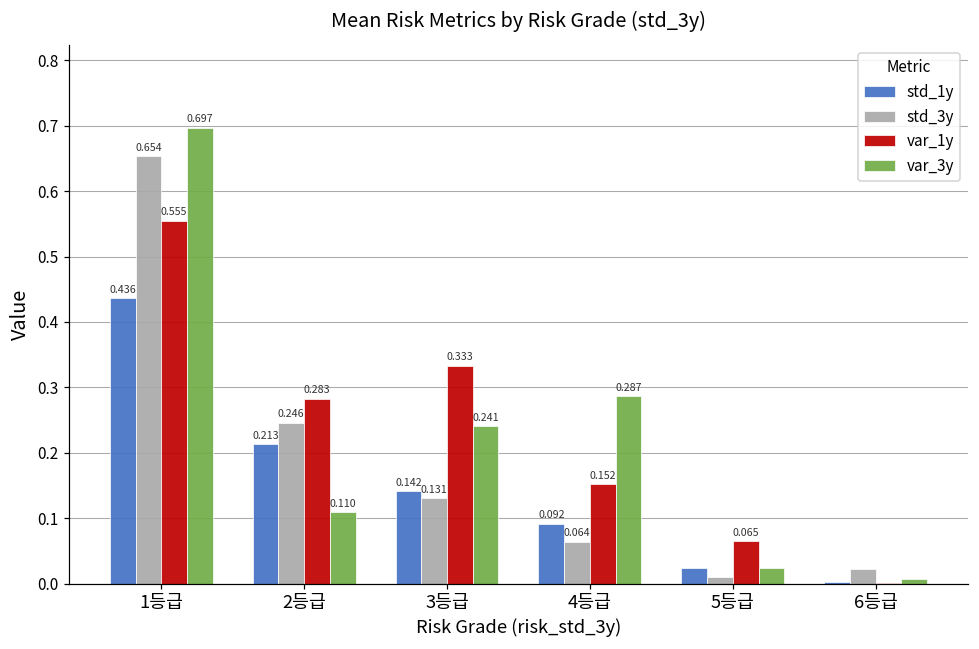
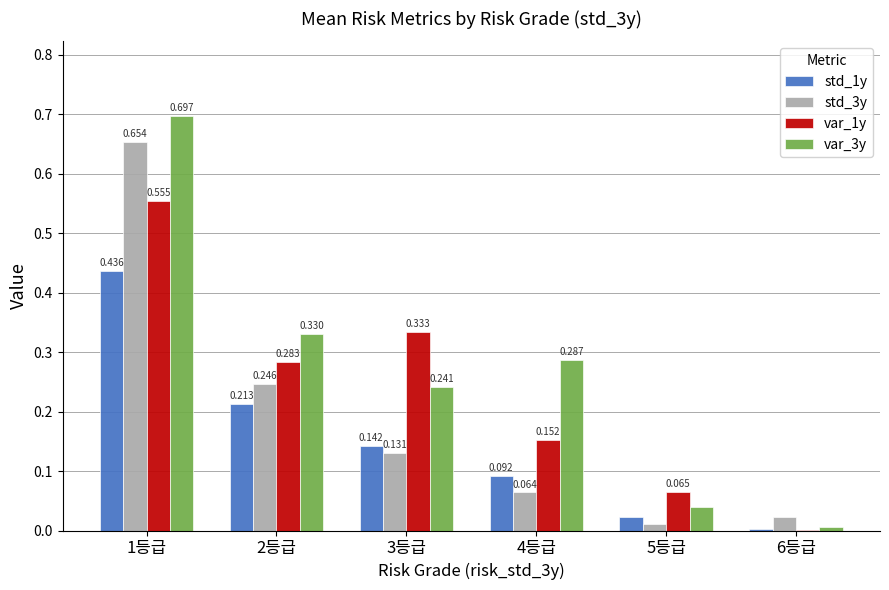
var_3y, 2등급: 0.110 -> 0.330
var_3y, 5등급: 0.02 -> 0.04
